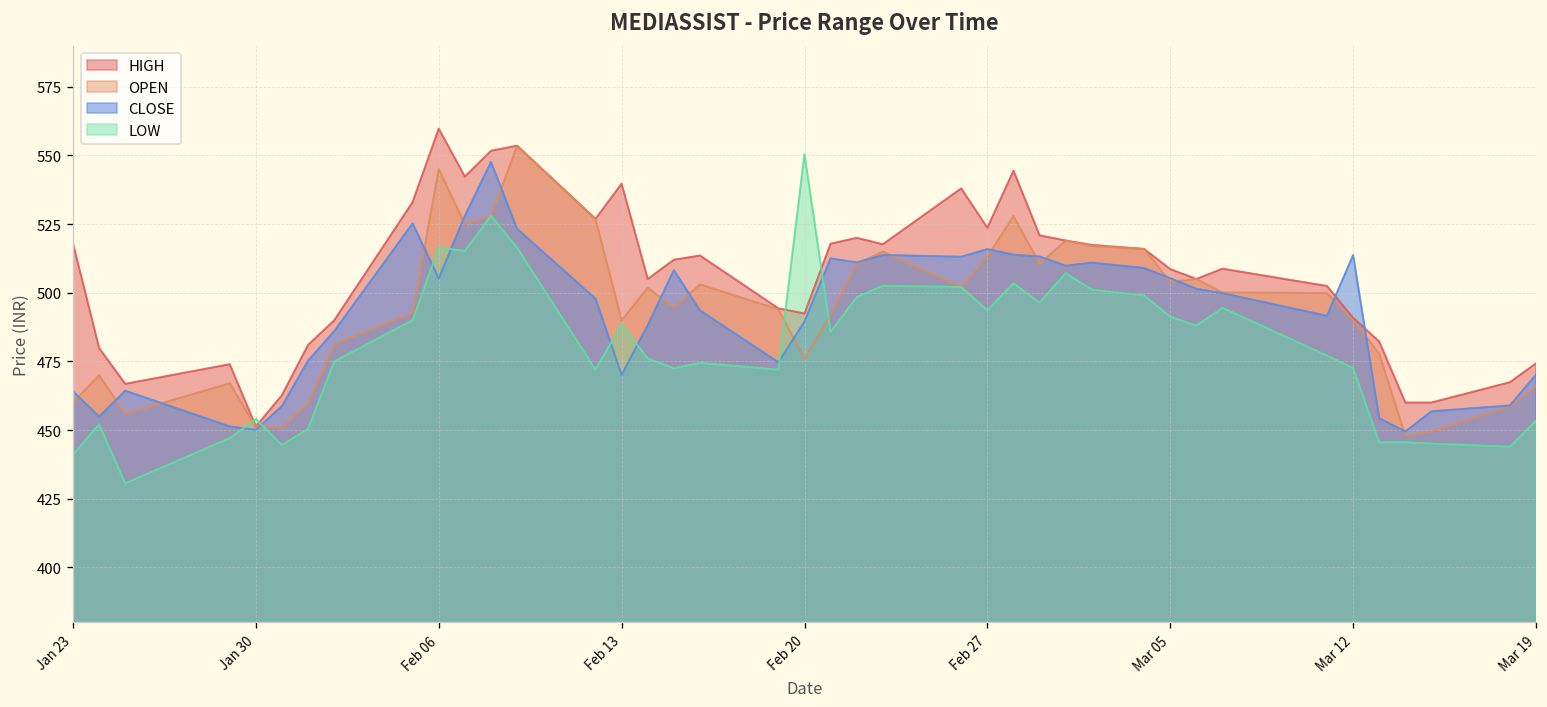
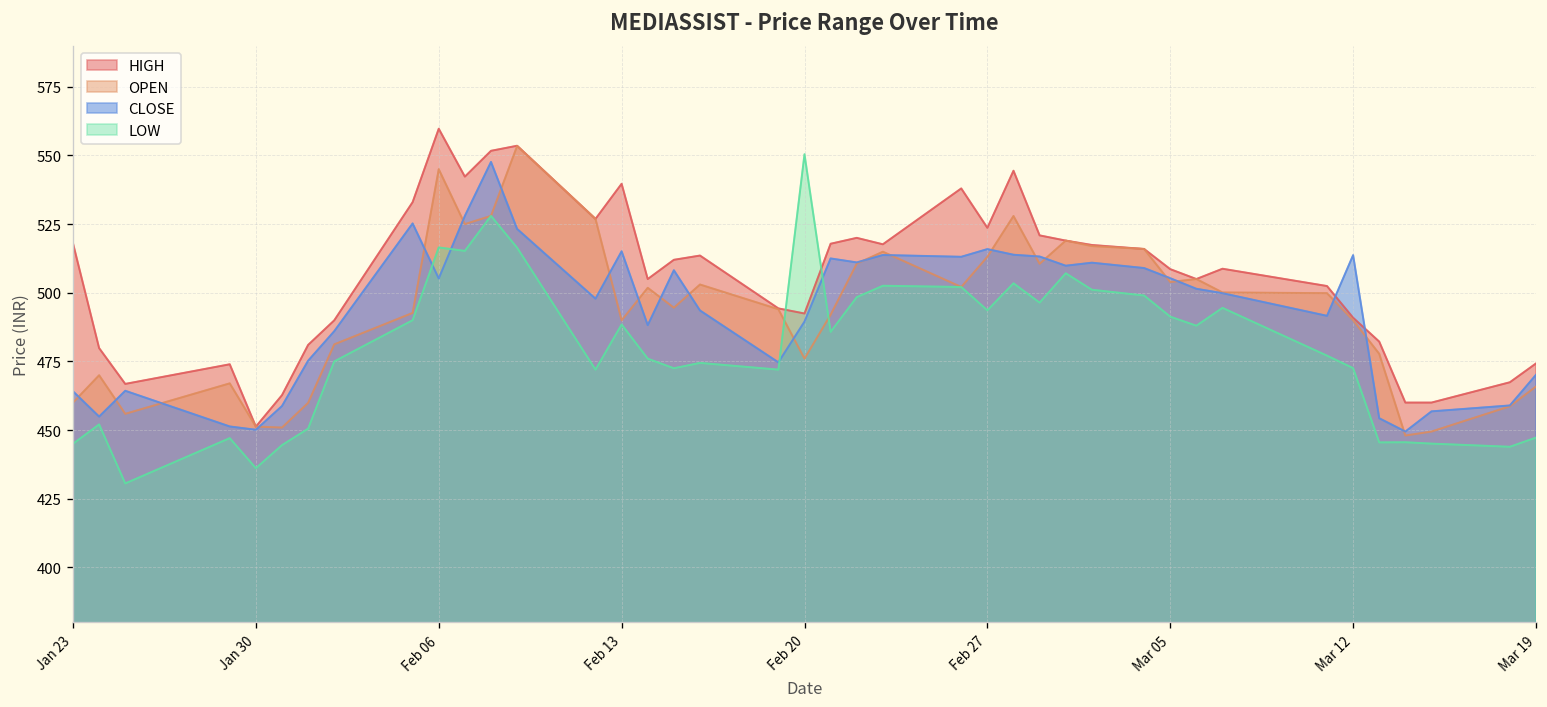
LOW, Jan 23: 441 -> 445
LOW, Jan 30: 454 -> 436
CLOSE, Feb 13: 470 -> 515
LOW, Mar 19: 453 -> 447
